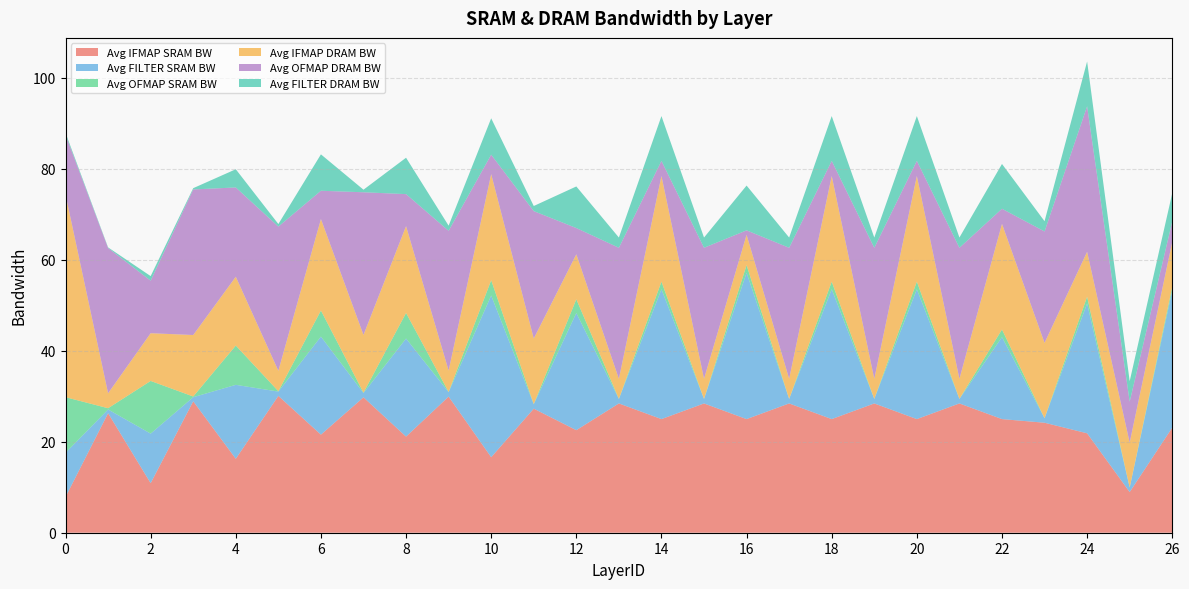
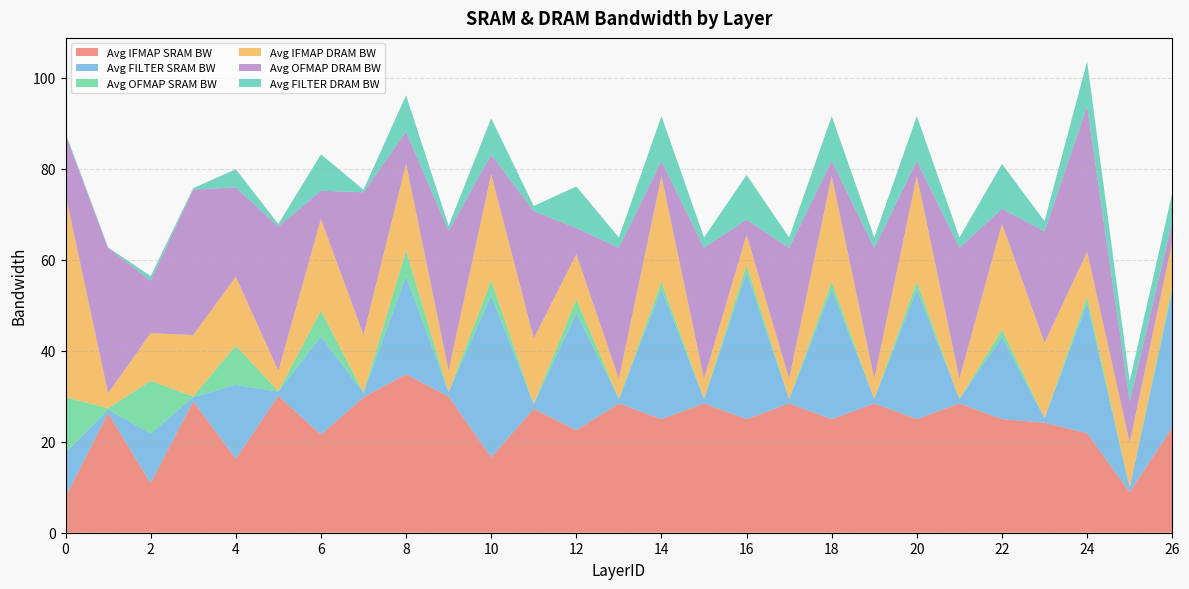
Avg IFMAP SRAM BW, 8: 21 -> 35
Avg OFMAP DRAM BW, 16: 1 -> 3
